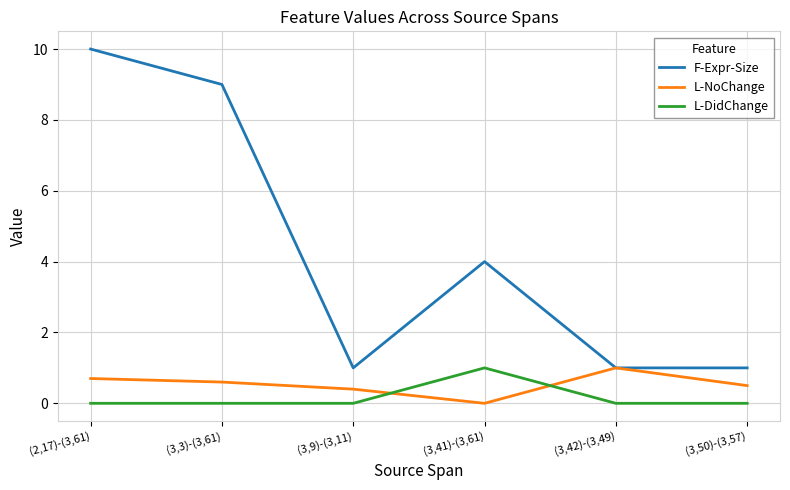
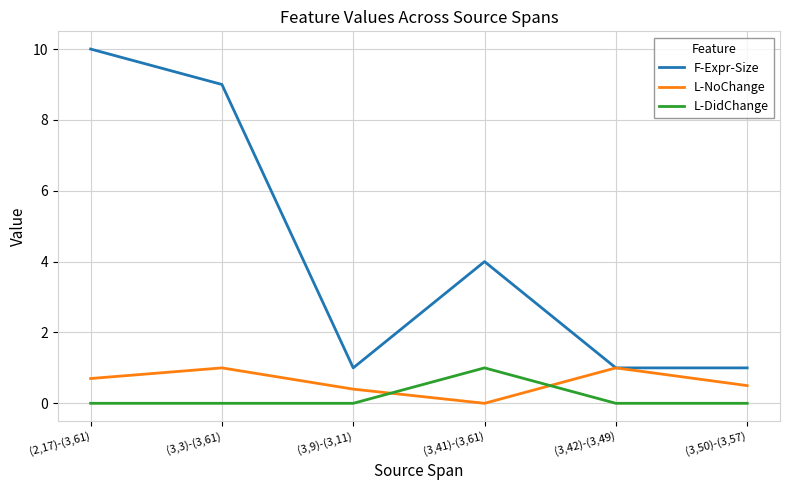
L-NoChange, (3,3)-(3,61): 0.6 -> 1.0
